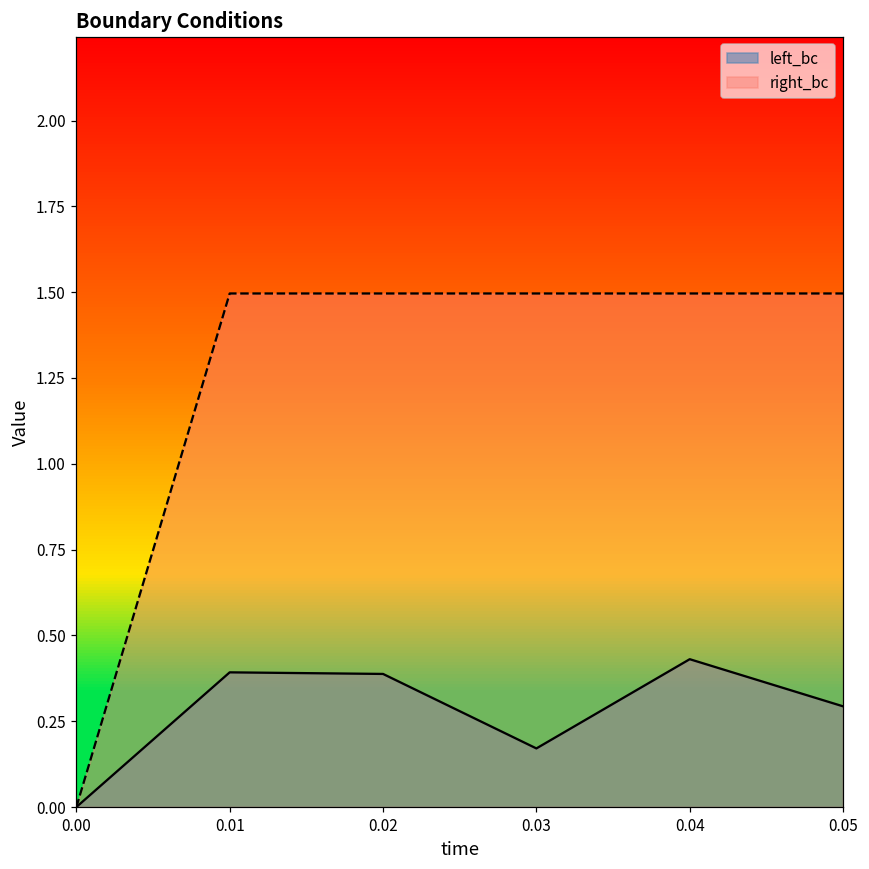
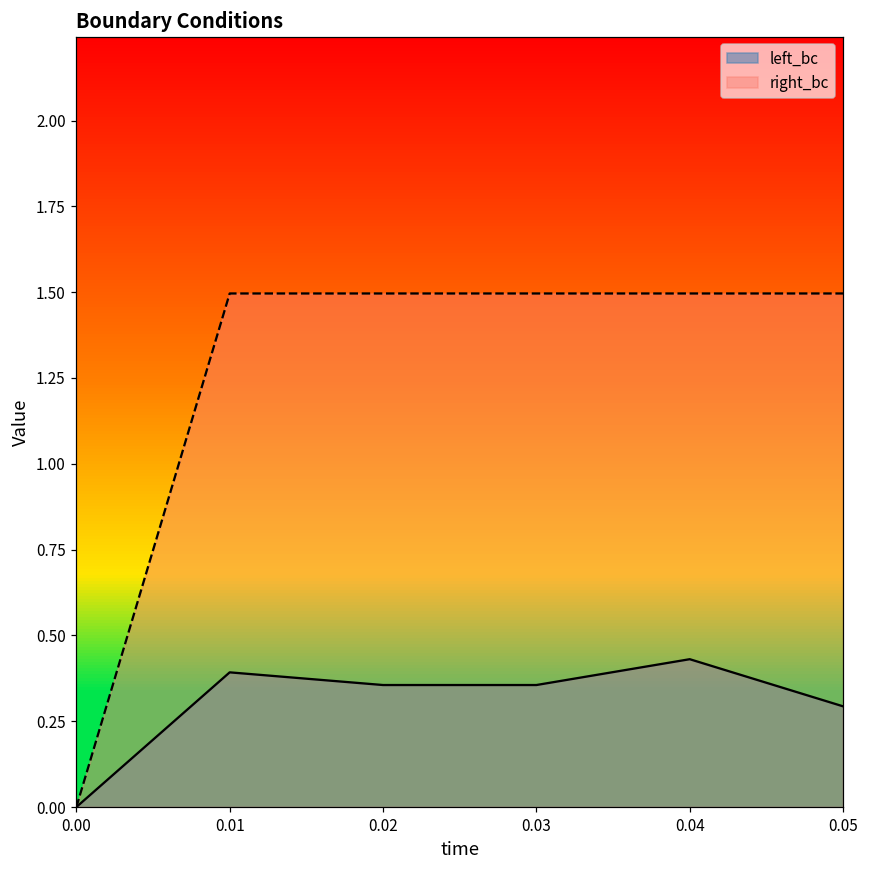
left_bc, 0.02: 0.39 -> 0.36
left_bc, 0.03: 0.17 -> 0.36
